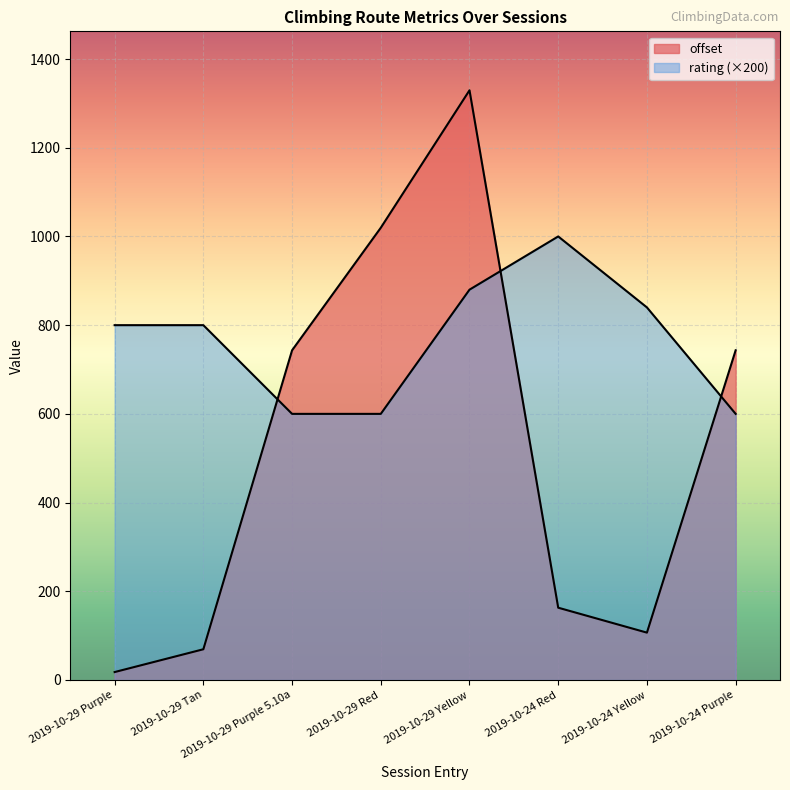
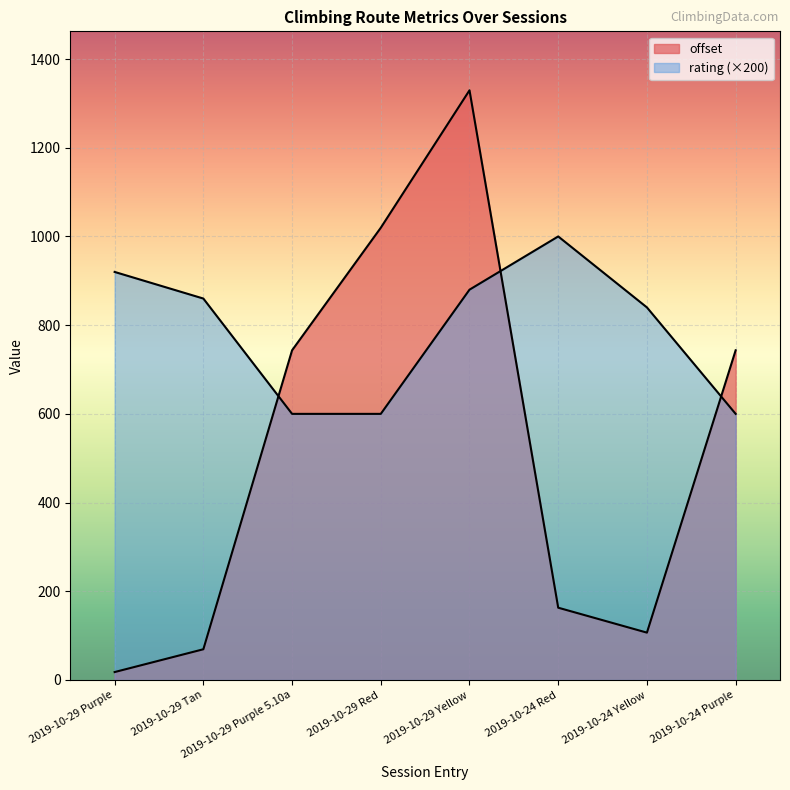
rating (×200), 2019-10-29 Purple: 800 -> 920
rating (×200), 2019-10-29 Tan: 800 -> 860
